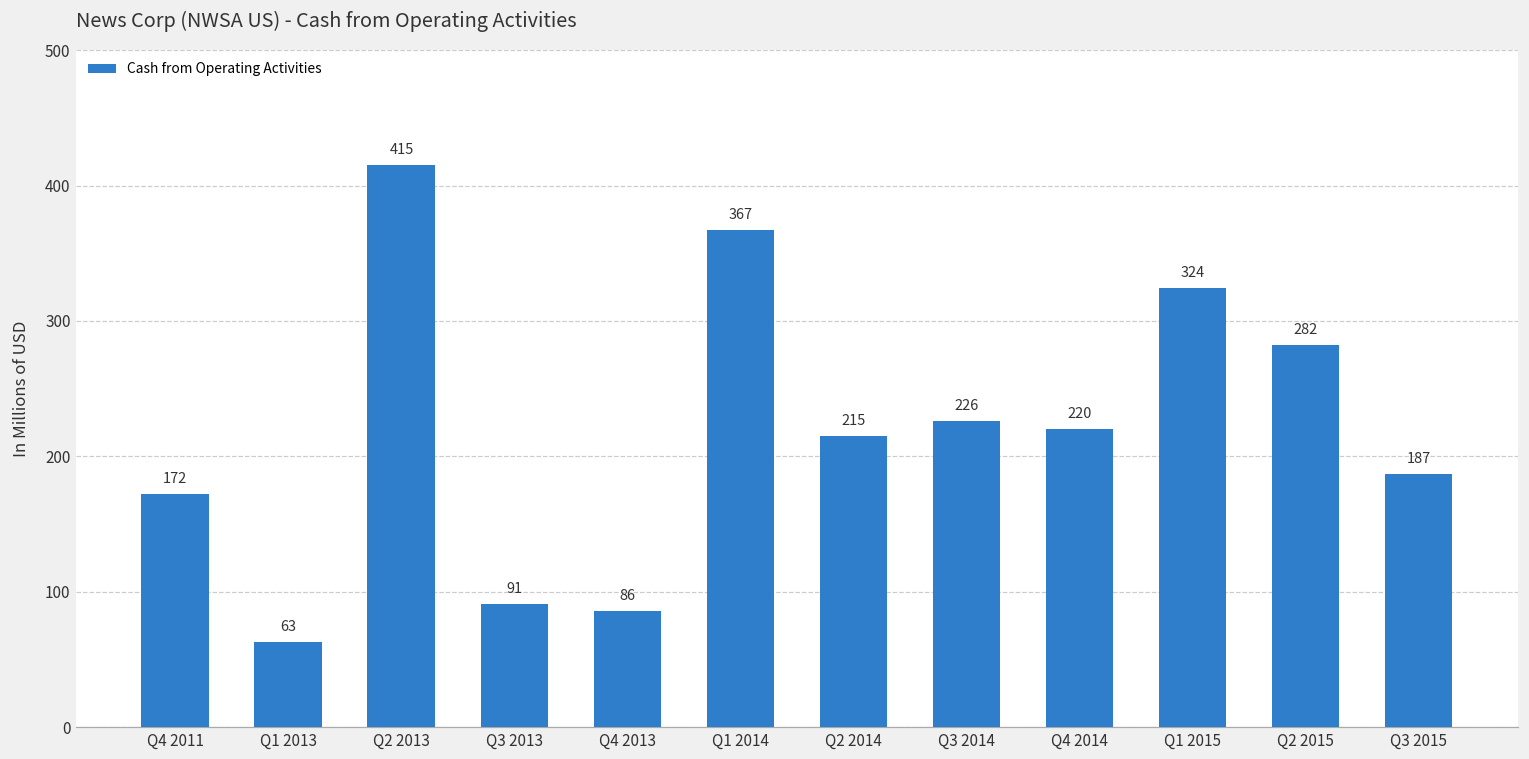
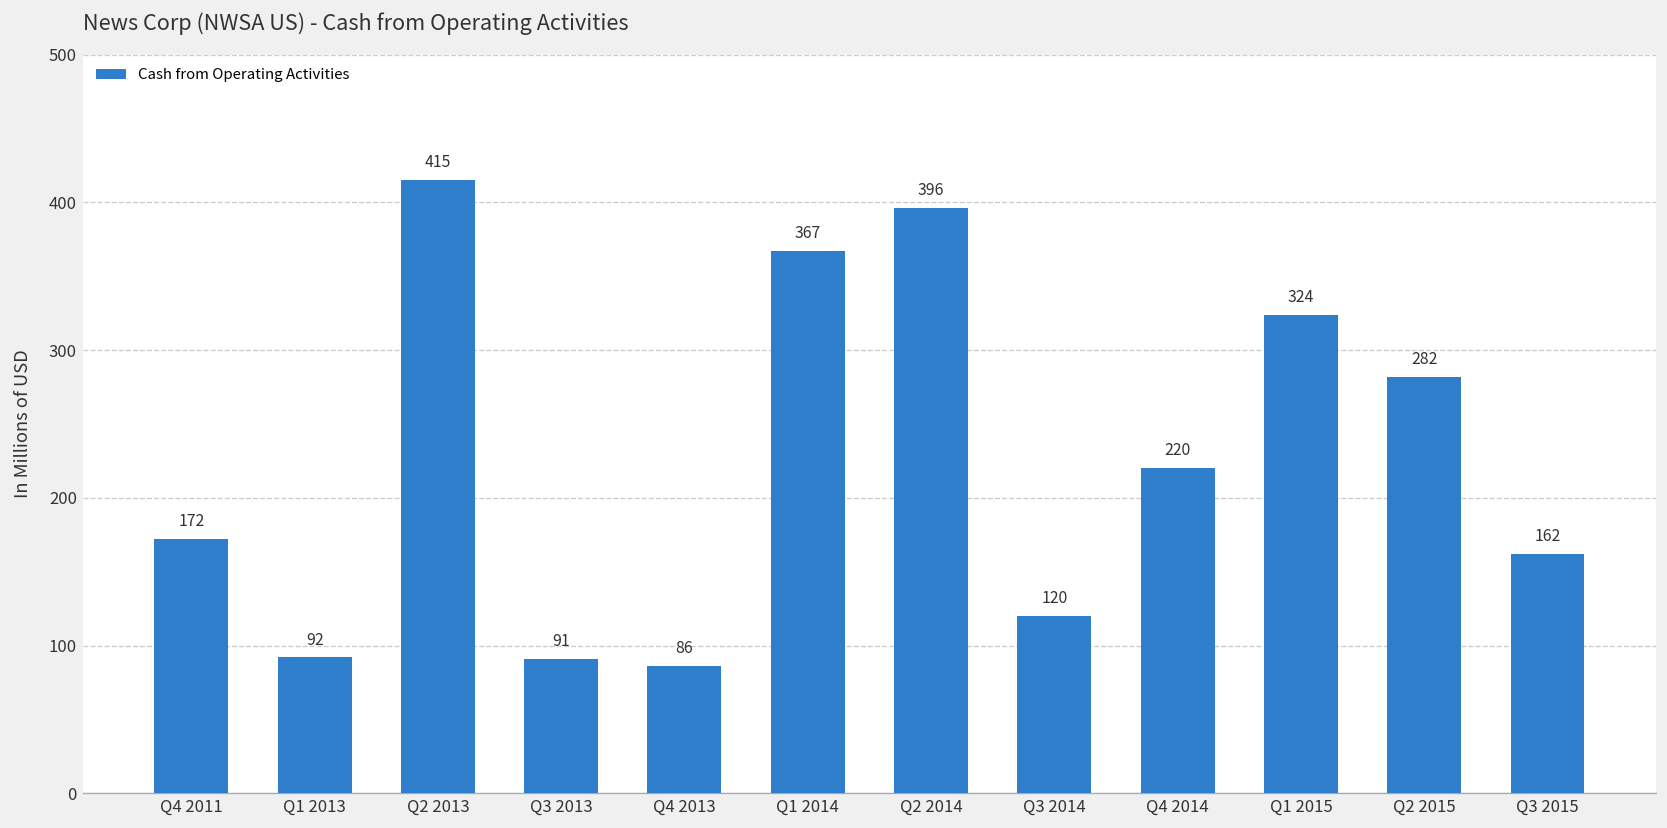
Q1 2013: 63 -> 92
Q2 2014: 215 -> 396
Q3 2014: 226 -> 120
Q3 2015: 187 -> 162
